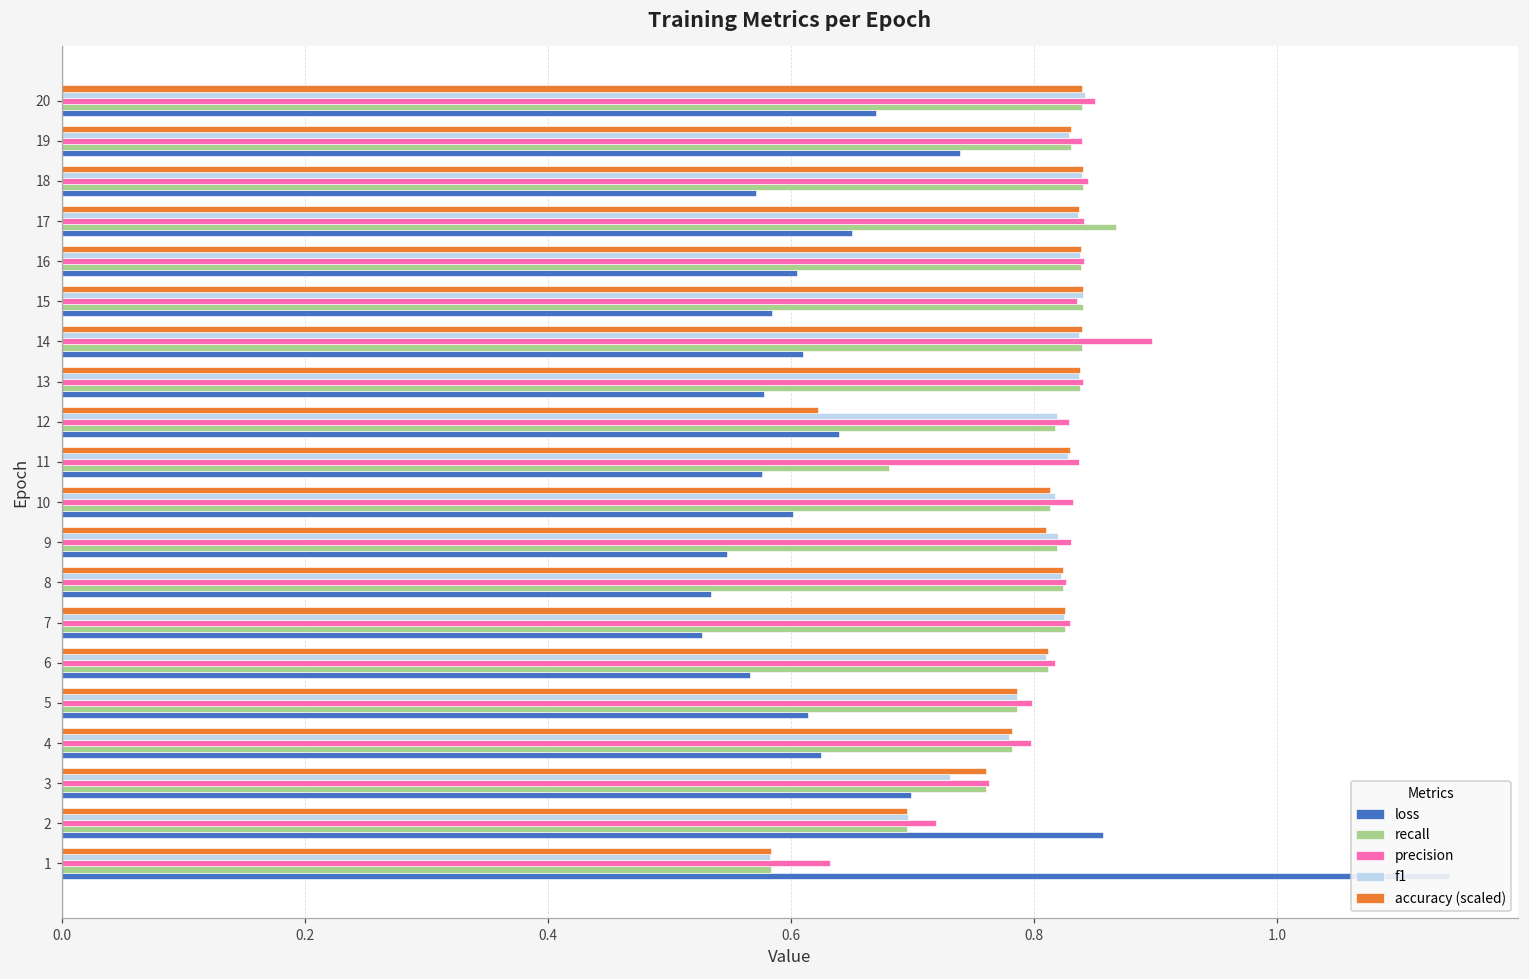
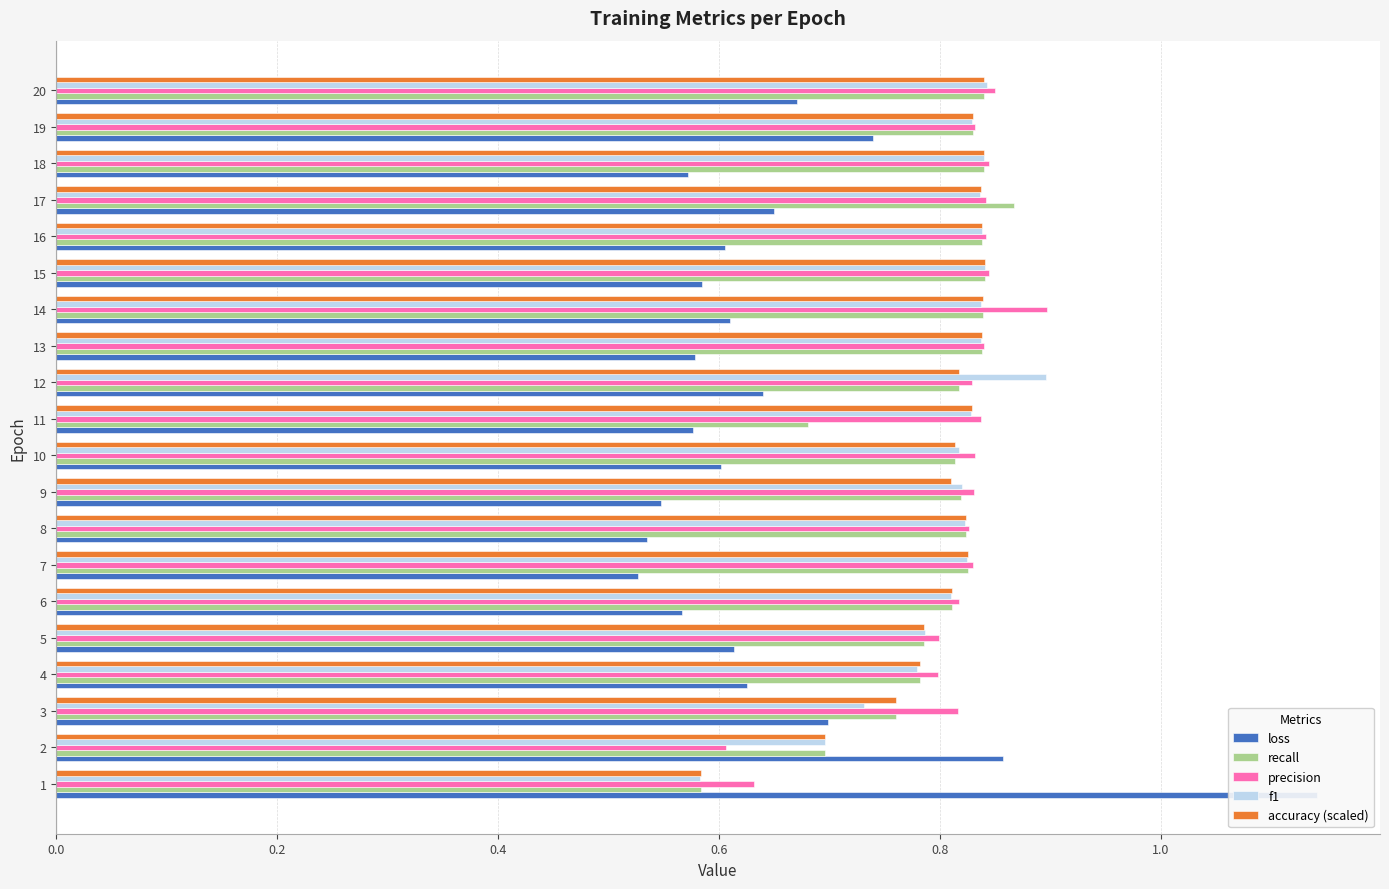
precision, 19: 0.839 -> 0.832
precision, 15: 0.836 -> 0.844
accuracy (scaled), 12: 0.622 -> 0.818
f1, 12: 0.819 -> 0.896
precision, 3: 0.763 -> 0.816
precision, 2: 0.720 -> 0.606
